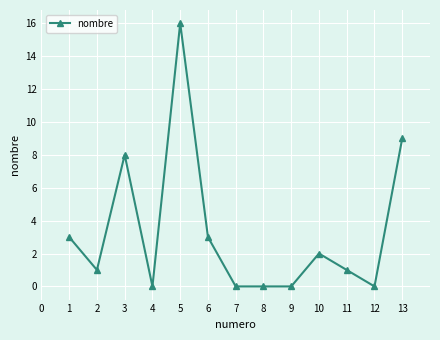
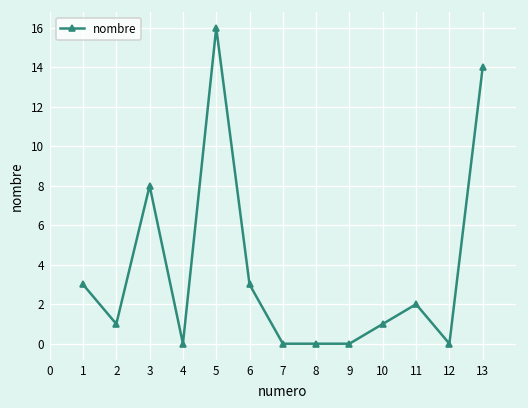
10: 2 -> 1
11: 1 -> 2
13: 9 -> 14
